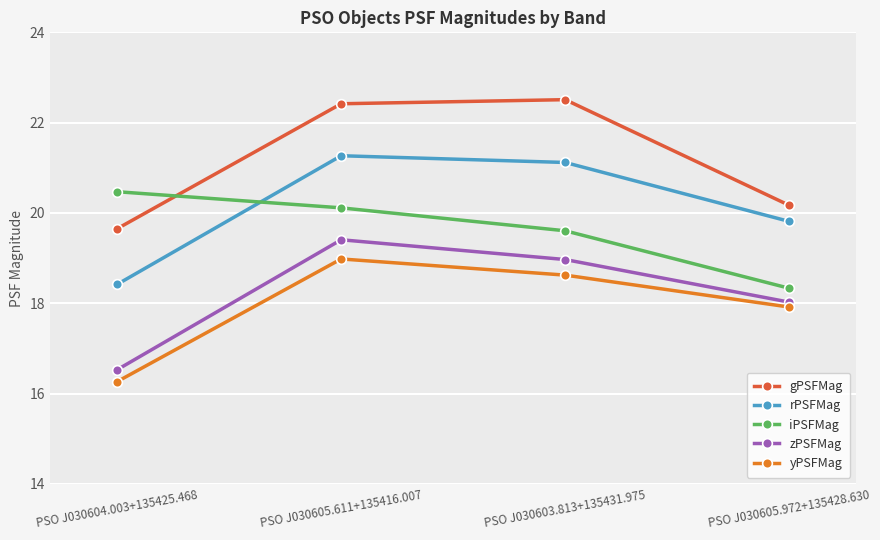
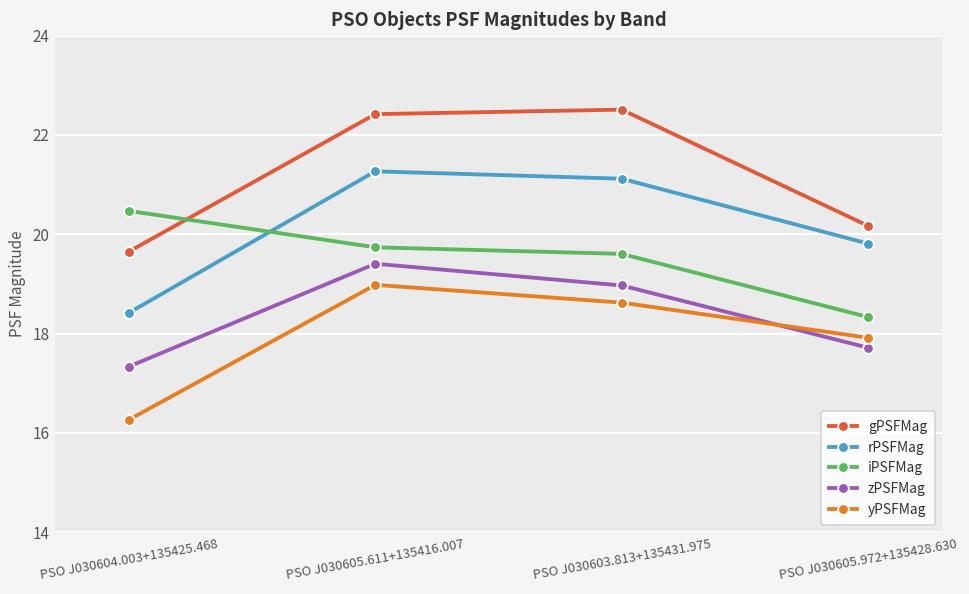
zPSFMag, PSO J030604.003+135425.468: 16.5 -> 17.3
iPSFMag, PSO J030605.611+135416.007: 20.1 -> 19.7
zPSFMag, PSO J030605.972+135428.630: 18.0 -> 17.7
